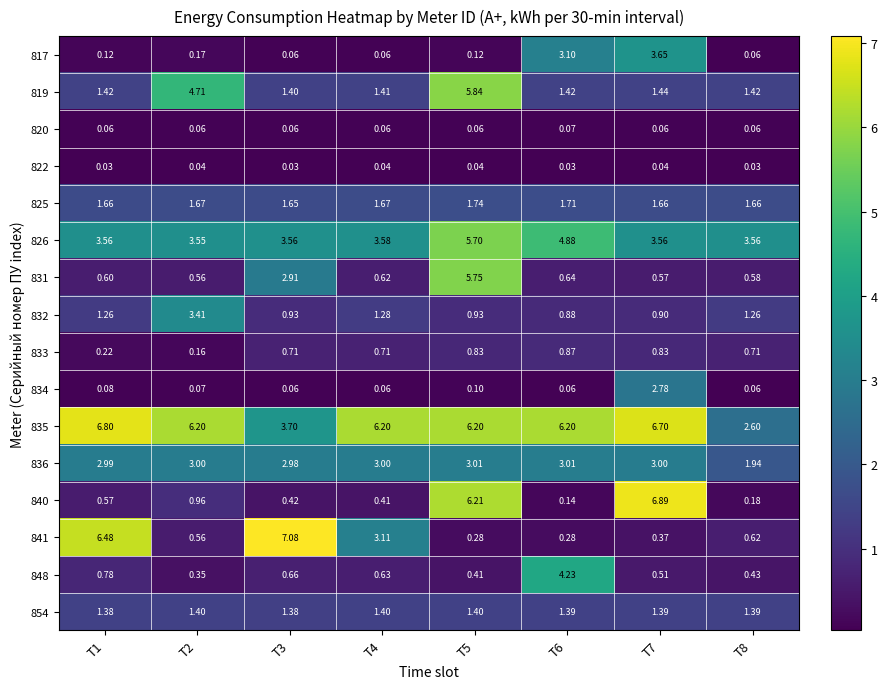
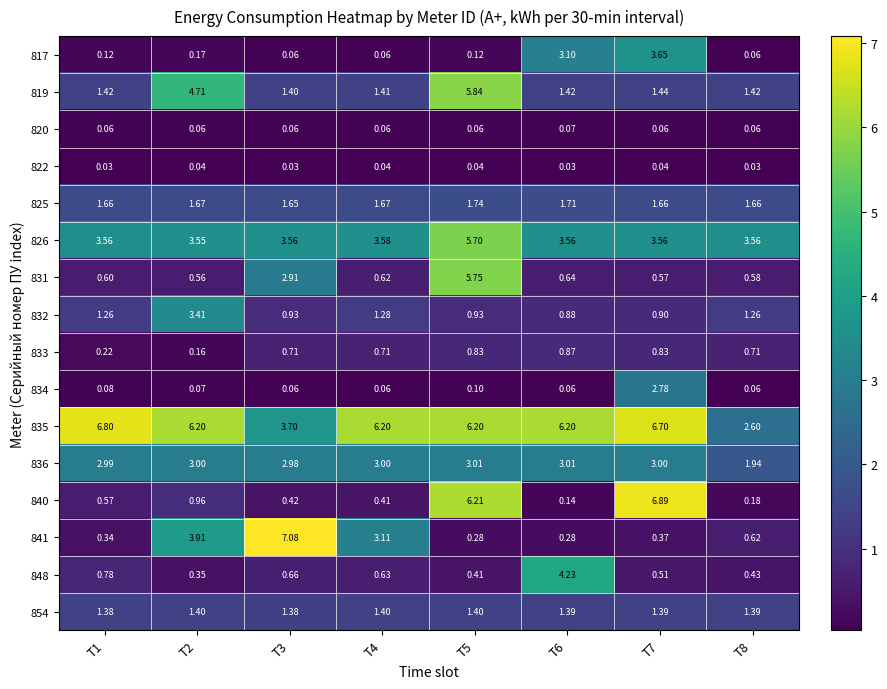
826, T6: 4.88 -> 3.56
841, T1: 6.48 -> 0.34
841, T2: 0.56 -> 3.91
